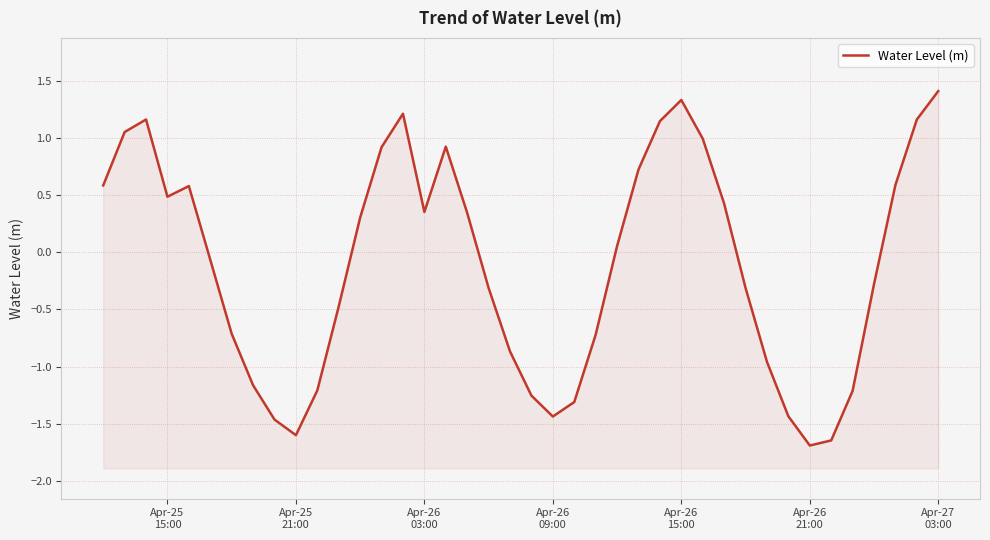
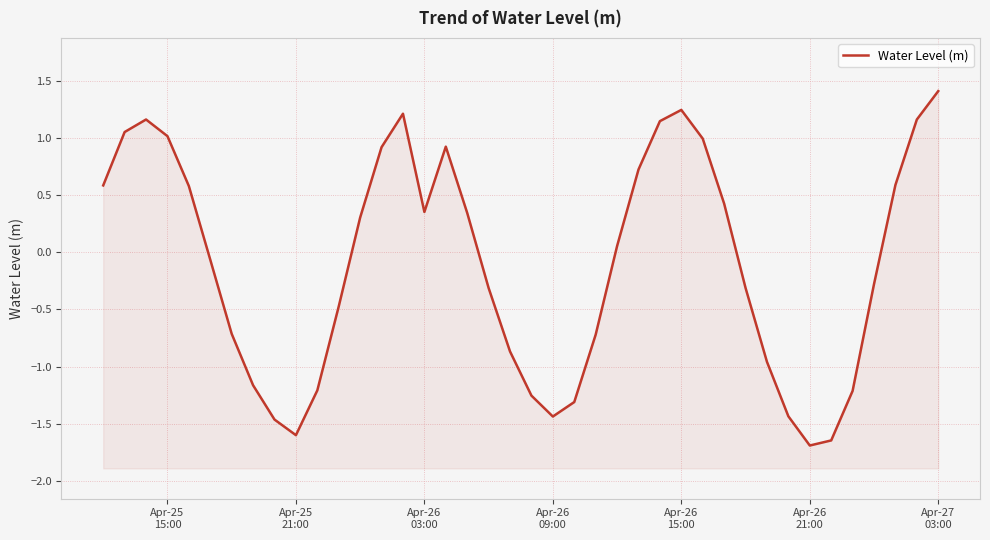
Apr-25 15:00: 0.48 -> 1.01
Apr-26 15:00: 1.33 -> 1.24
